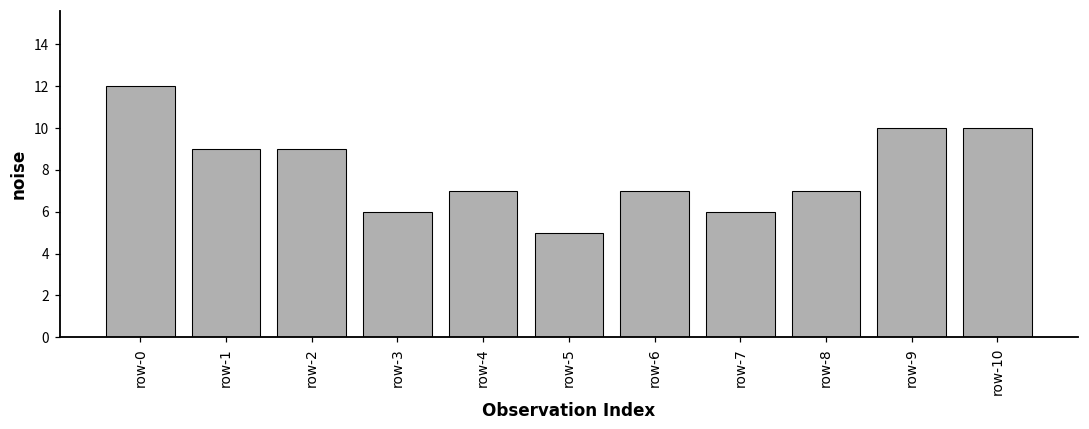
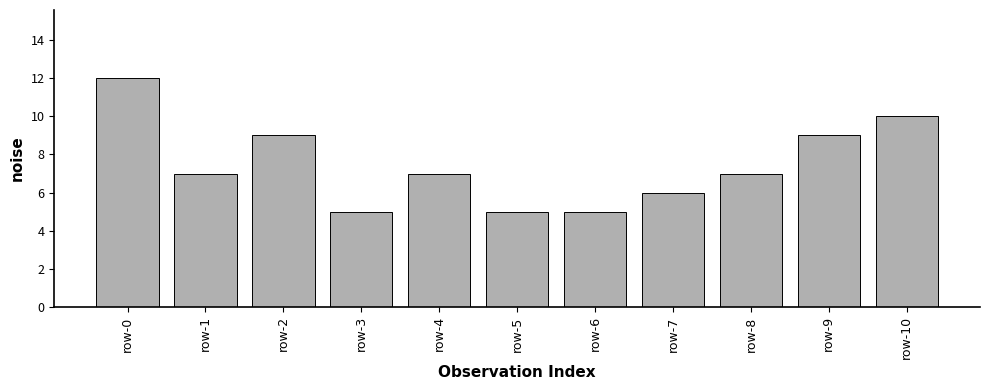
row-1: 9 -> 7
row-3: 6 -> 5
row-6: 7 -> 5
row-9: 10 -> 9
